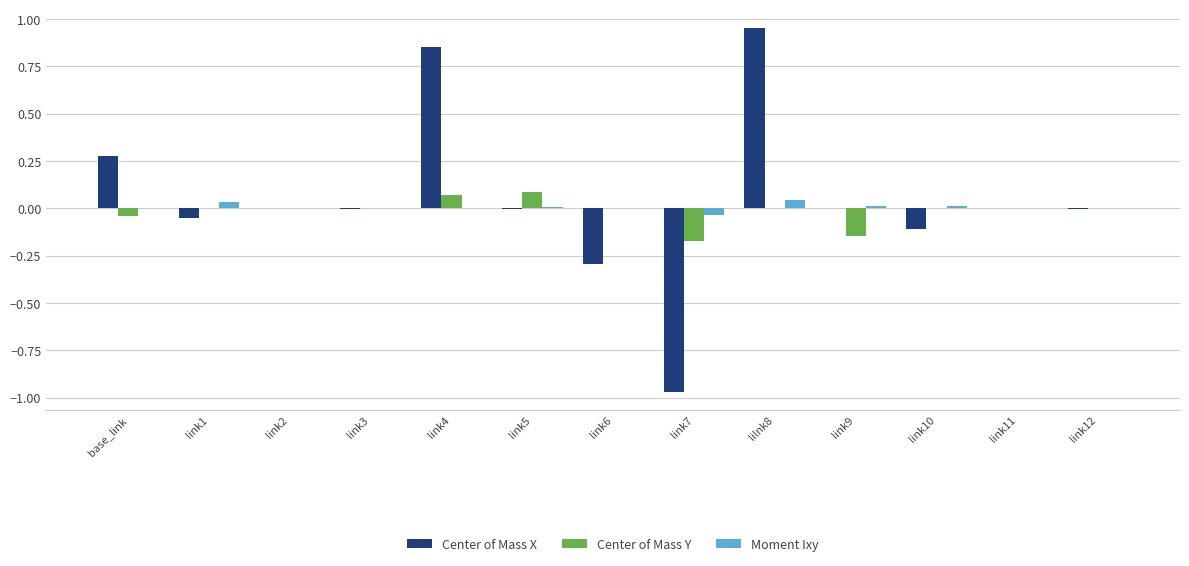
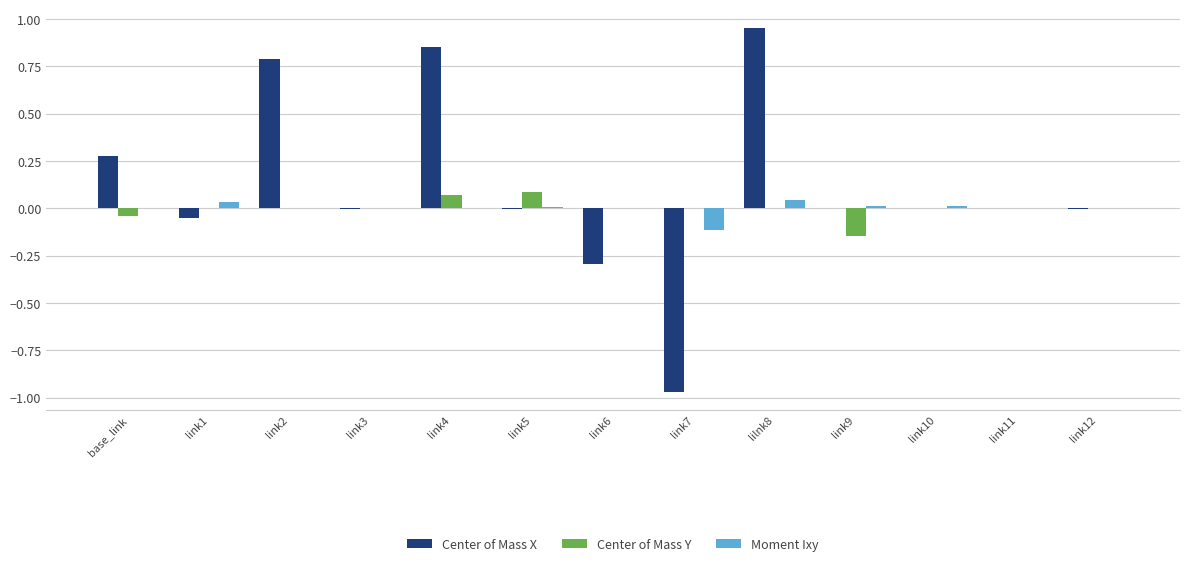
Center of Mass X, link2: 0.00 -> 0.79
Center of Mass Y, link7: -0.17 -> 0.00
Moment Ixy, link7: -0.04 -> -0.11
Center of Mass X, link10: -0.11 -> 0.00
